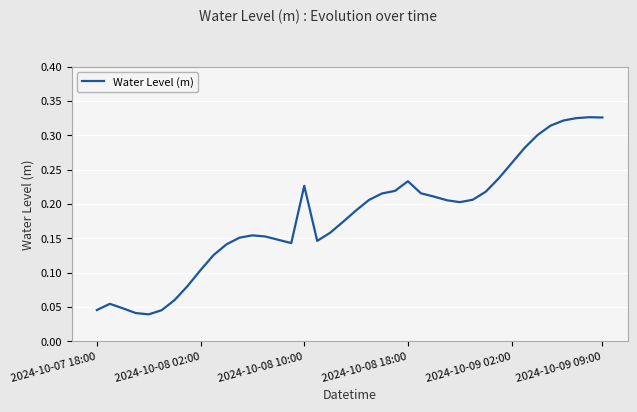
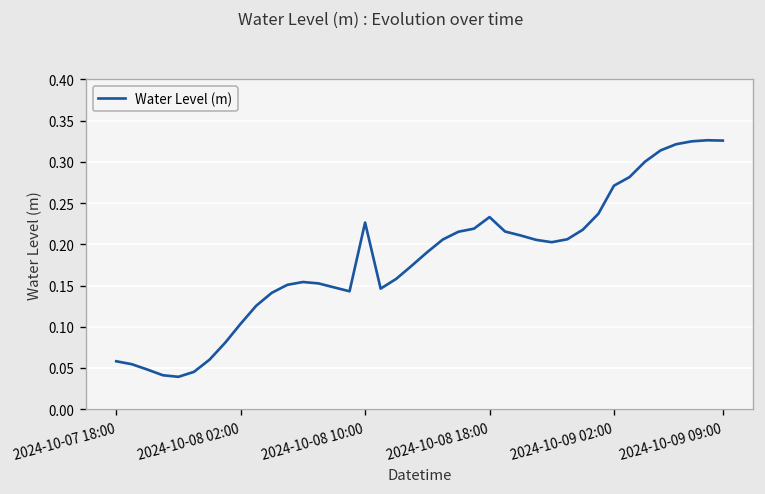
2024-10-07 18:00: 0.05 -> 0.06
2024-10-09 02:00: 0.26 -> 0.27
